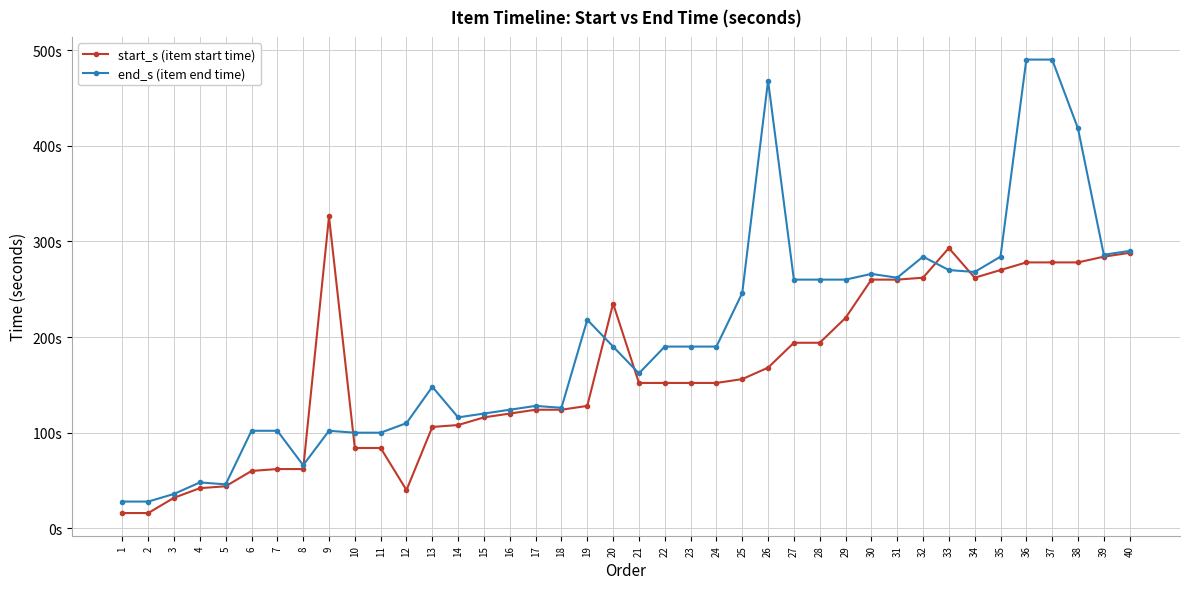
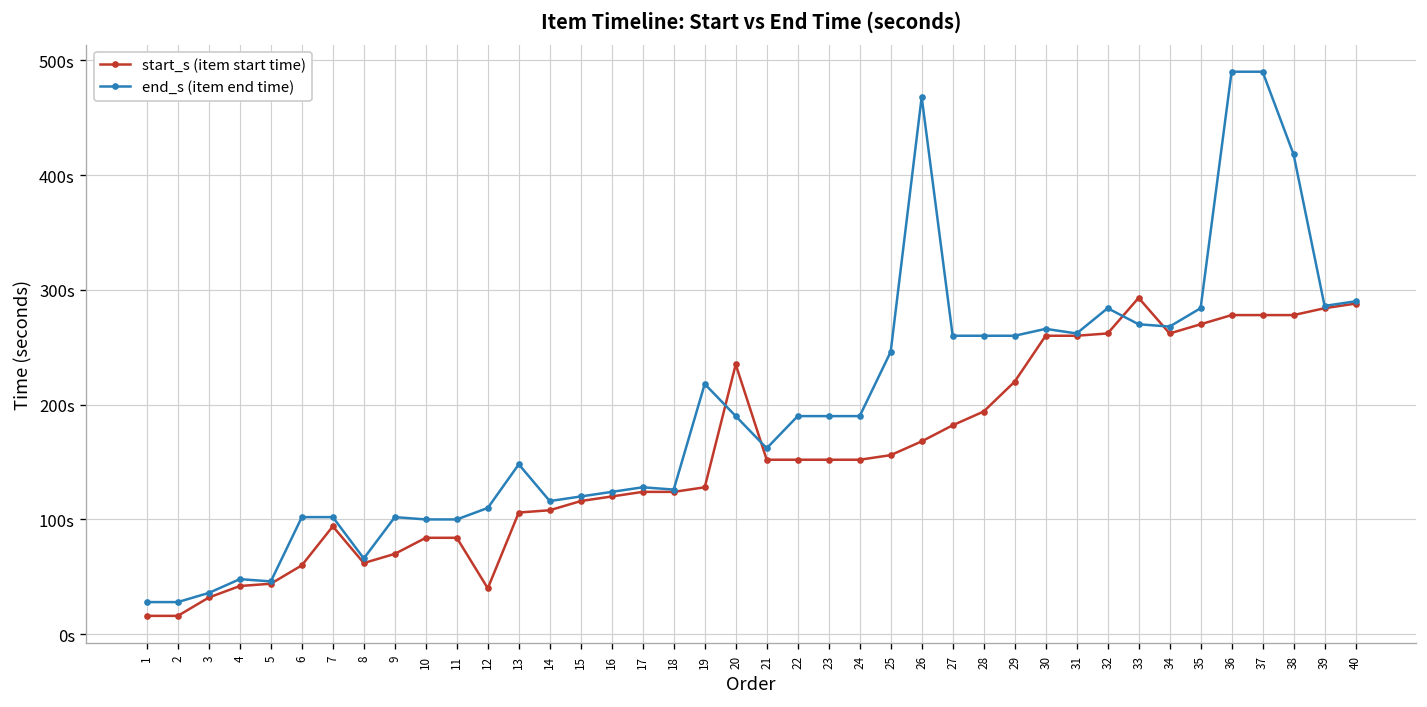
start_s (item start time), 7: 60s -> 90s
start_s (item start time), 9: 330s -> 70s
start_s (item start time), 27: 190s -> 180s
